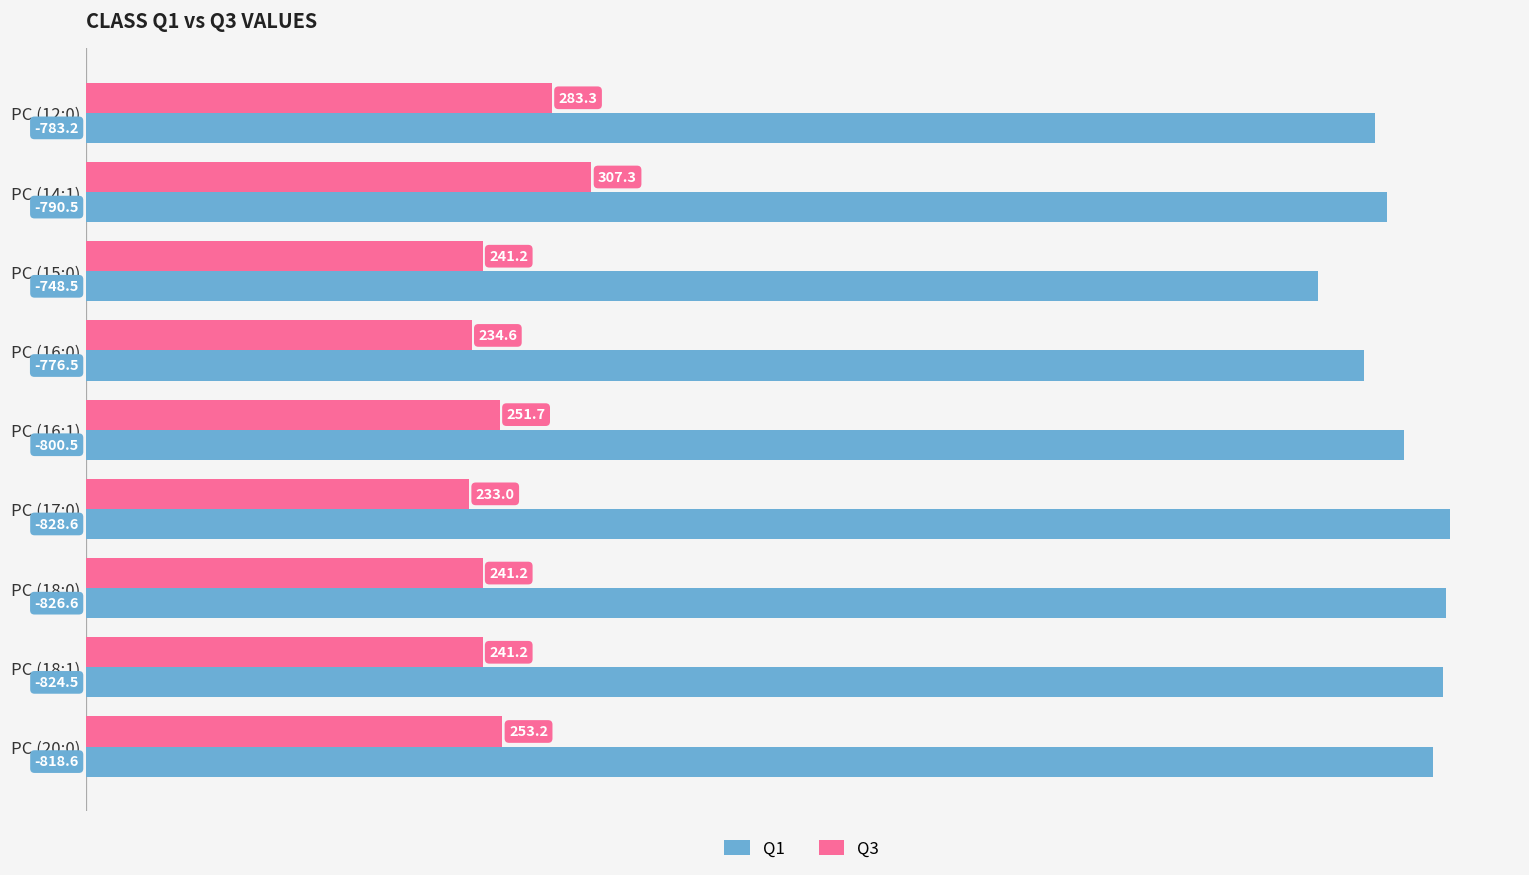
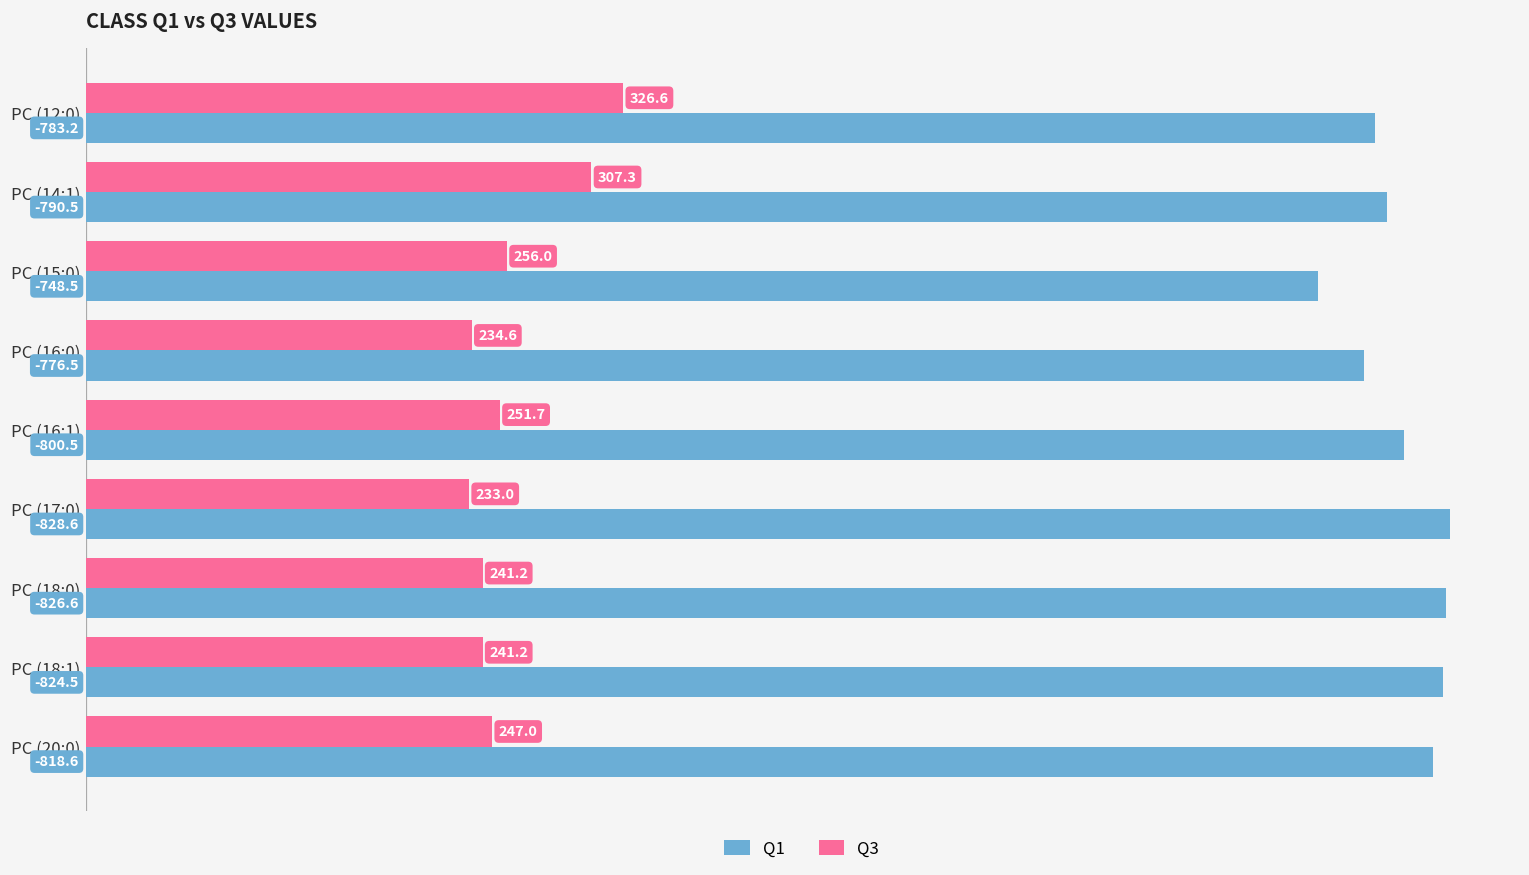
Q3, PC (12:0): 283.3 -> 326.6
Q3, PC (15:0): 241.2 -> 256.0
Q3, PC (20:0): 253.2 -> 247.0
